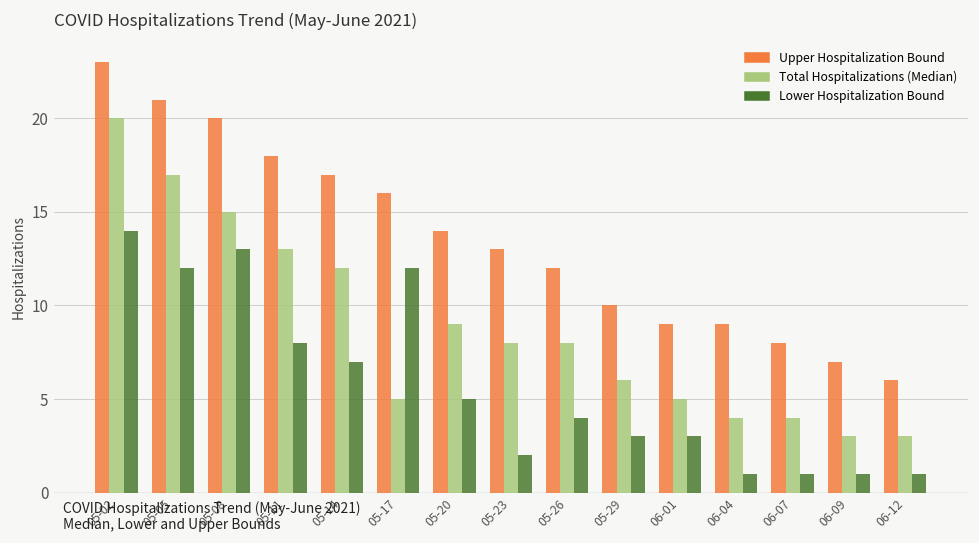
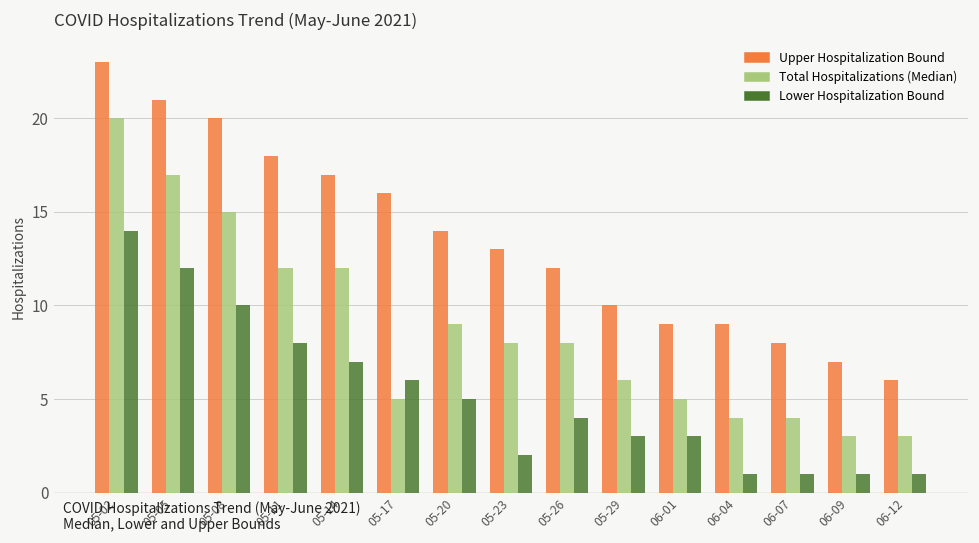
Lower Hospitalization Bound, 05-08: 13 -> 10
Total Hospitalizations (Median), 05-11: 13 -> 12
Lower Hospitalization Bound, 05-17: 12 -> 6
